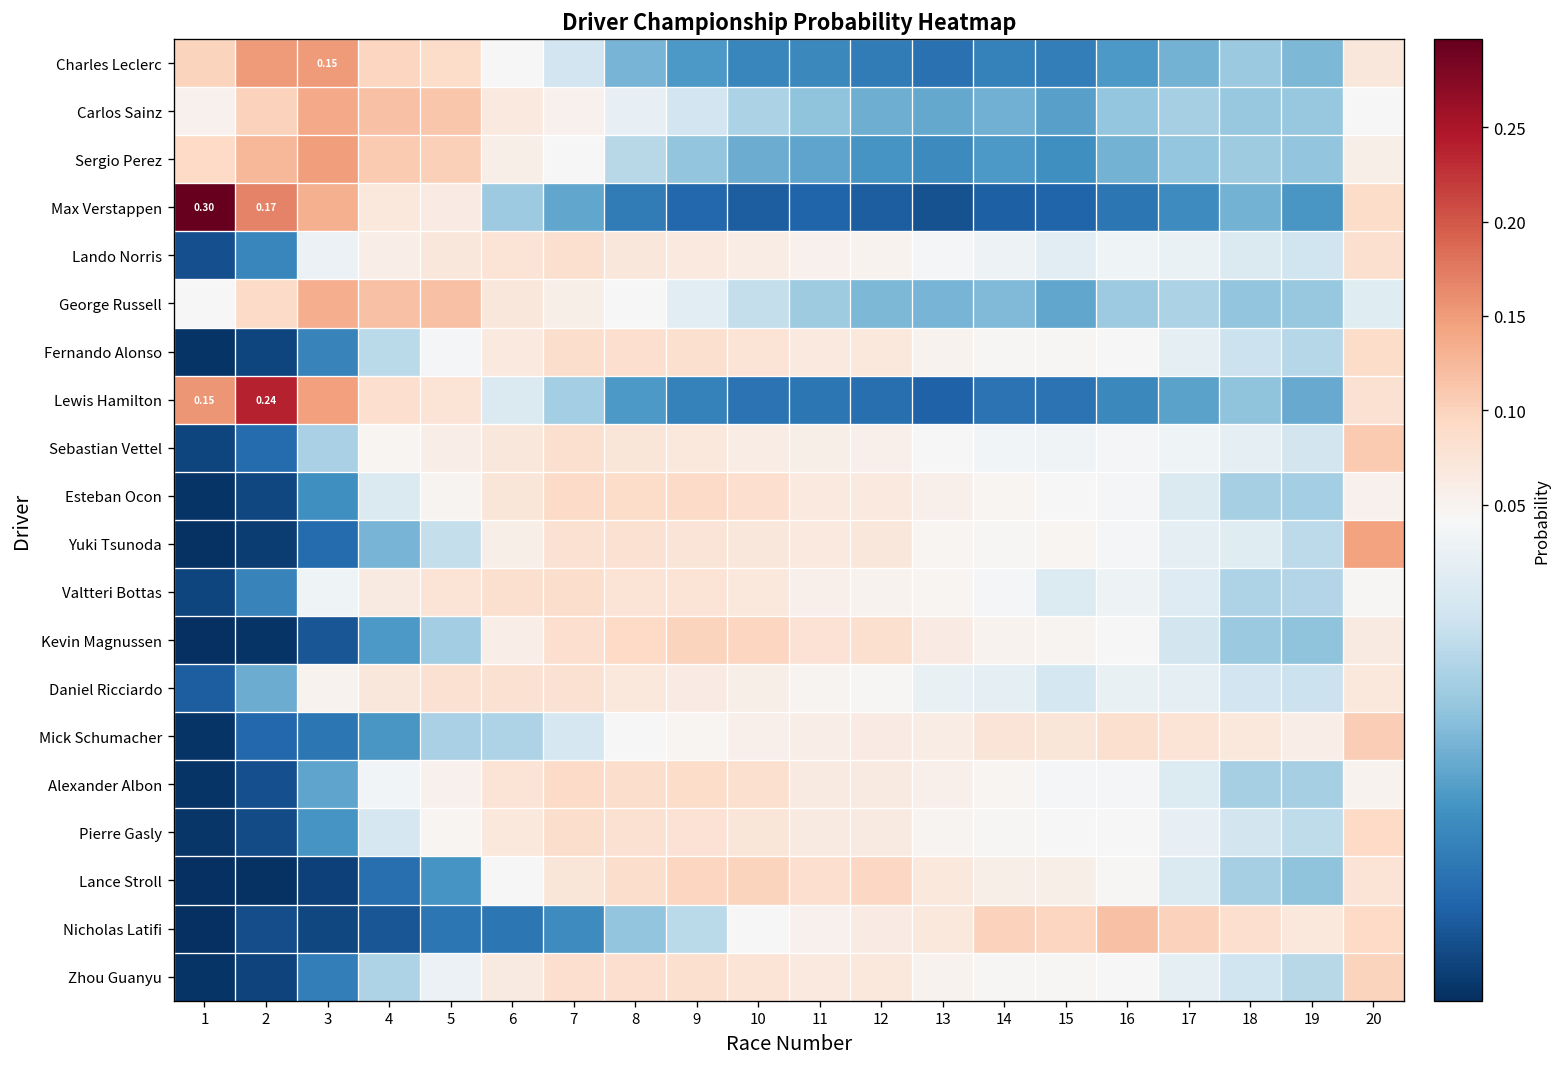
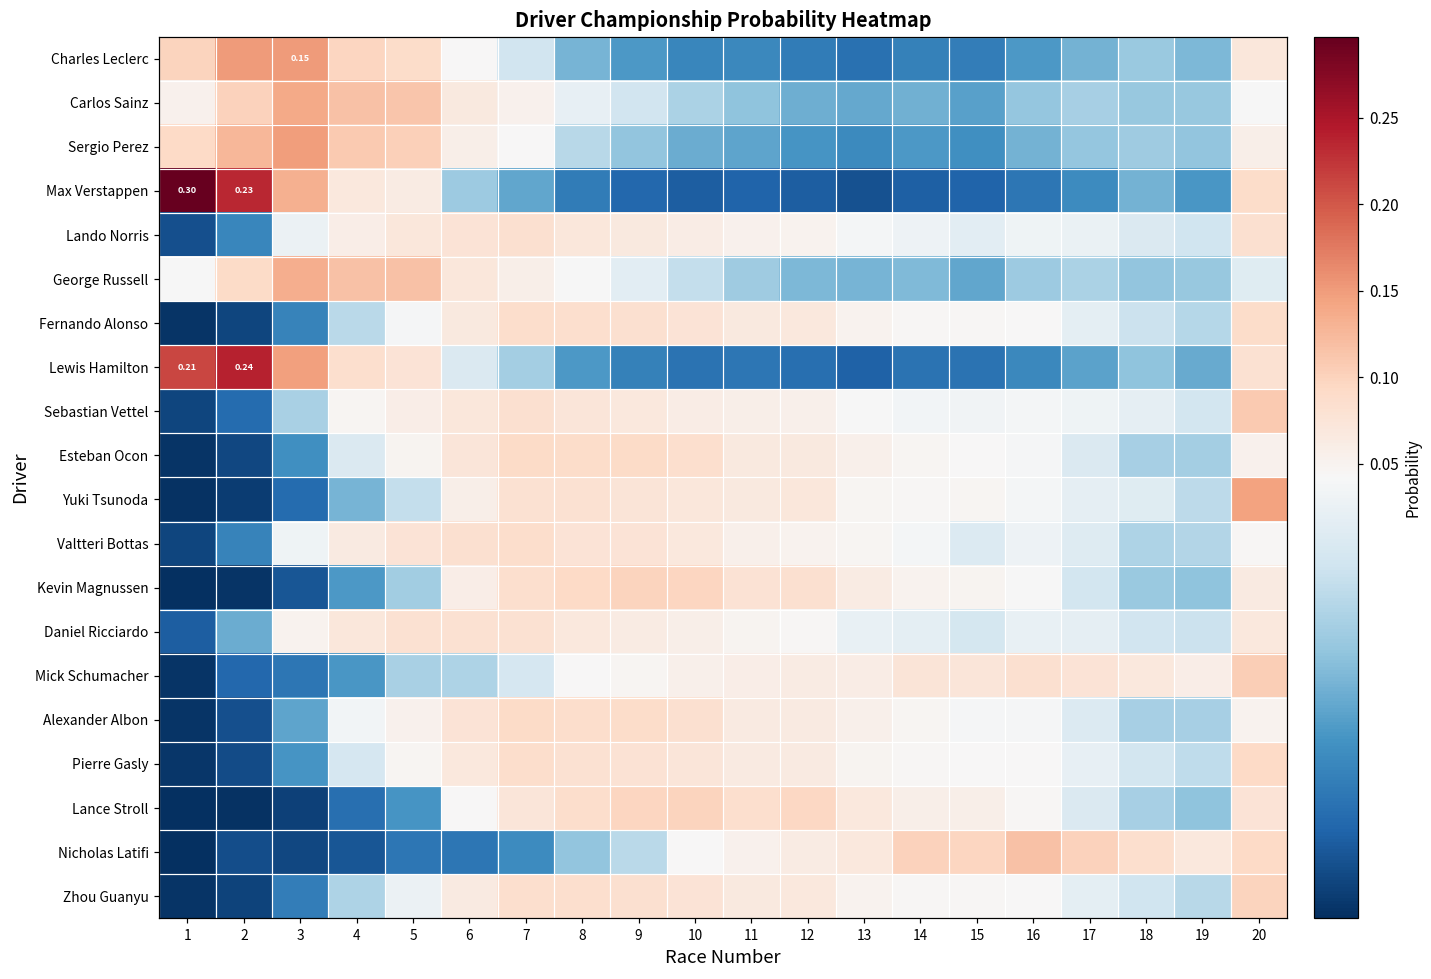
Max Verstappen, 2: 0.17 -> 0.23
Lewis Hamilton, 1: 0.15 -> 0.21
